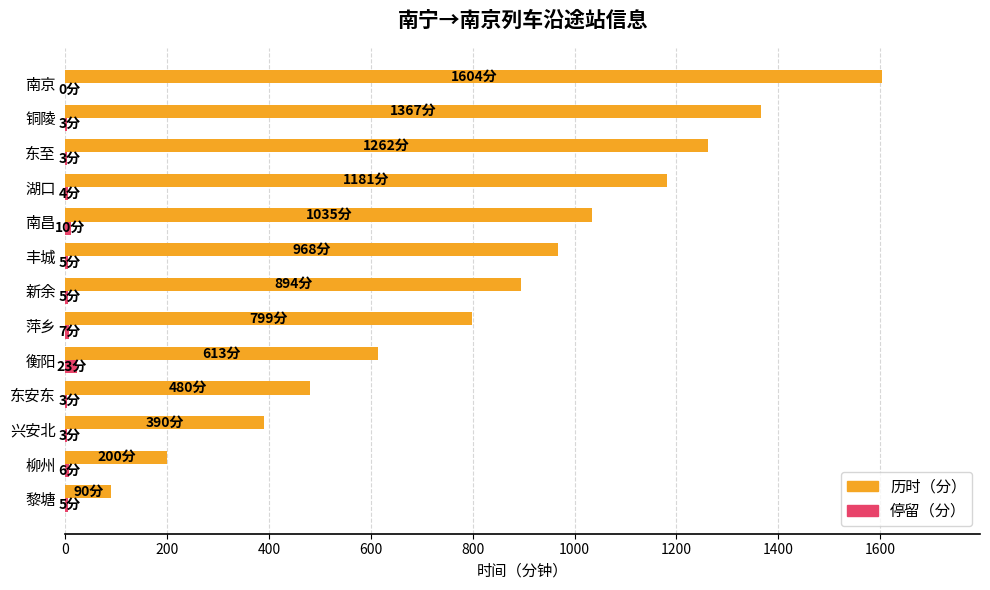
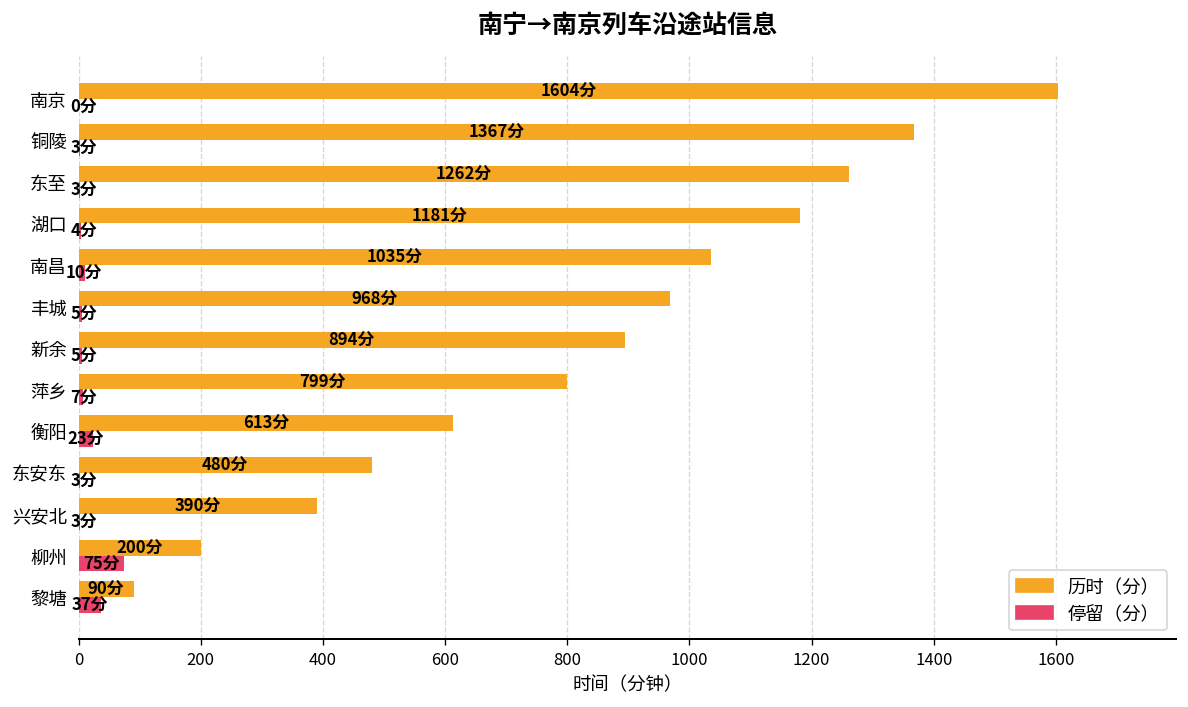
停留（分）, 柳州: 6分 -> 75分
停留（分）, 黎塘: 5分 -> 37分
